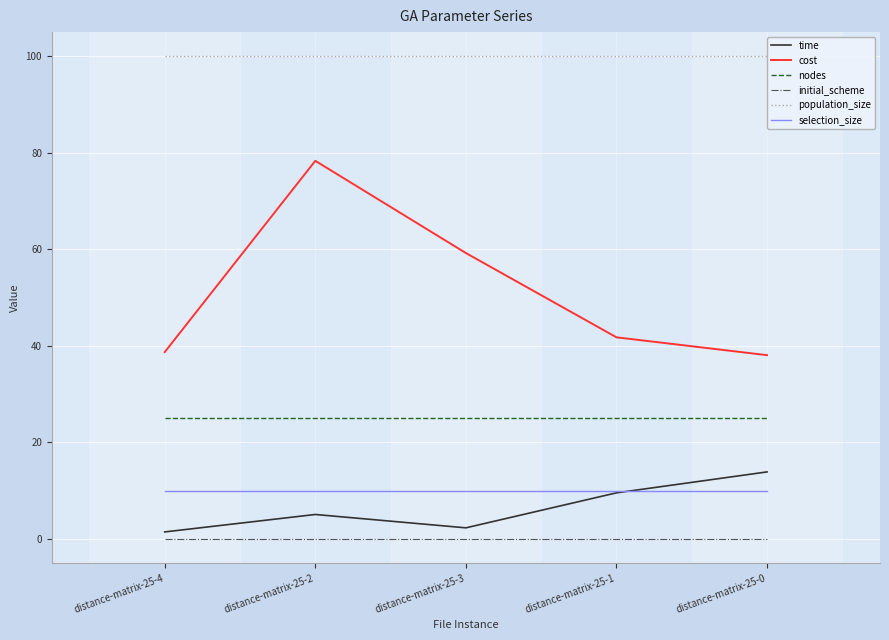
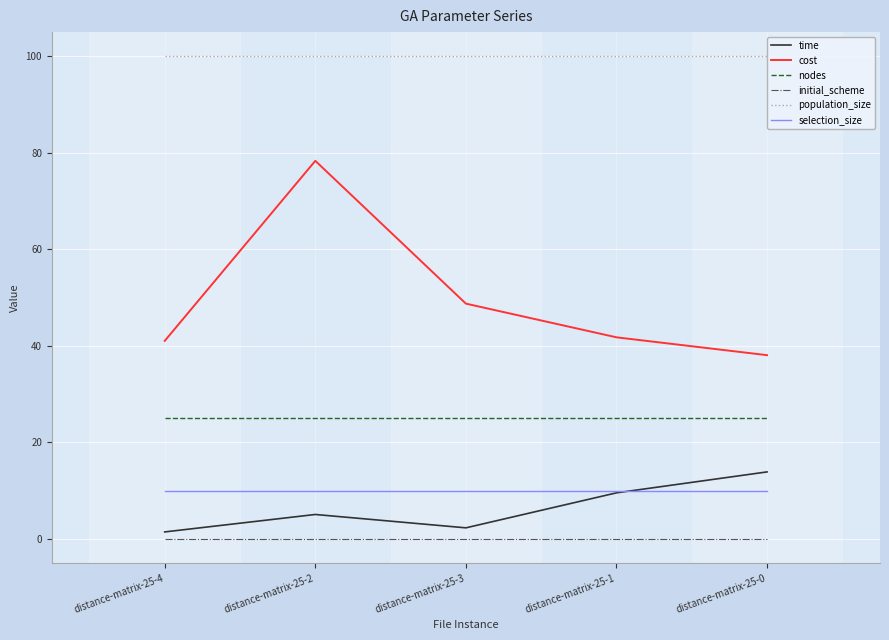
cost, distance-matrix-25-4: 39 -> 41
cost, distance-matrix-25-3: 59 -> 49
